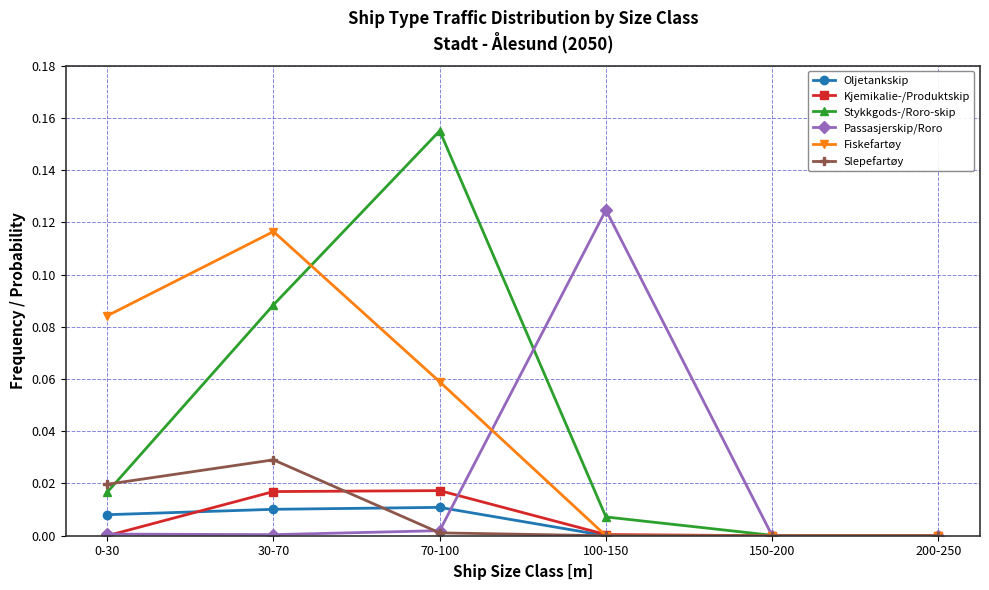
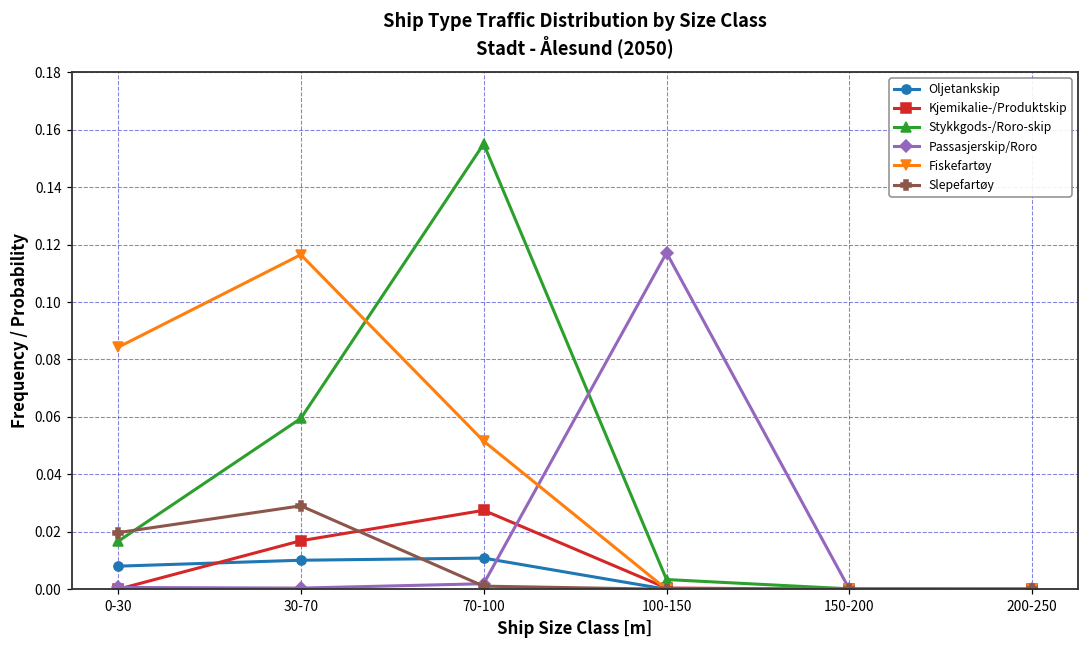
Stykkgods-/Roro-skip, 30-70: 0.088 -> 0.059
Kjemikalie-/Produktskip, 70-100: 0.017 -> 0.027
Fiskefartøy, 70-100: 0.059 -> 0.052
Stykkgods-/Roro-skip, 100-150: 0.007 -> 0.003
Passasjerskip/Roro, 100-150: 0.125 -> 0.117
